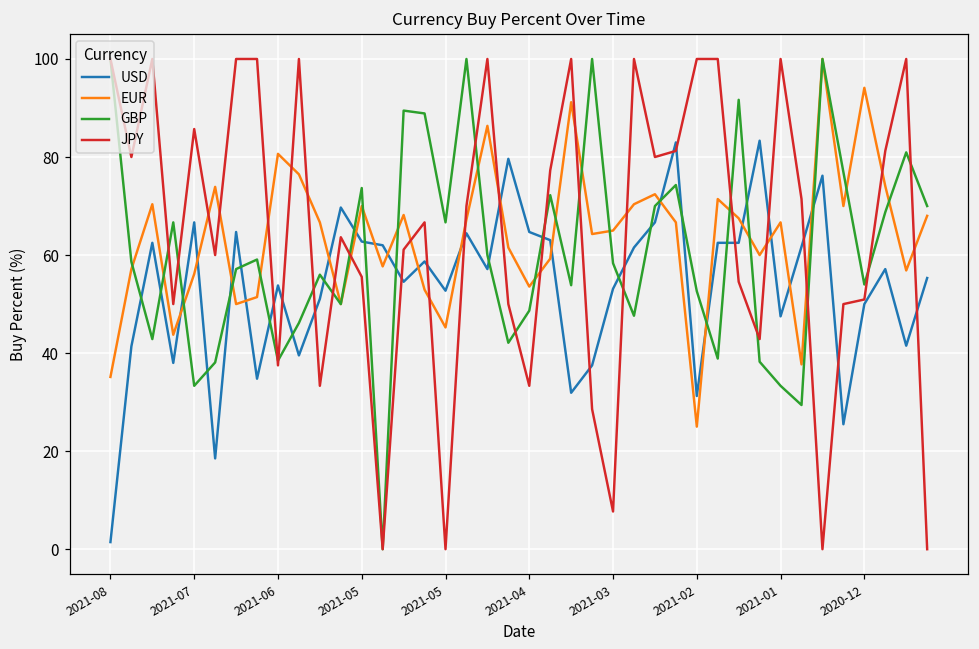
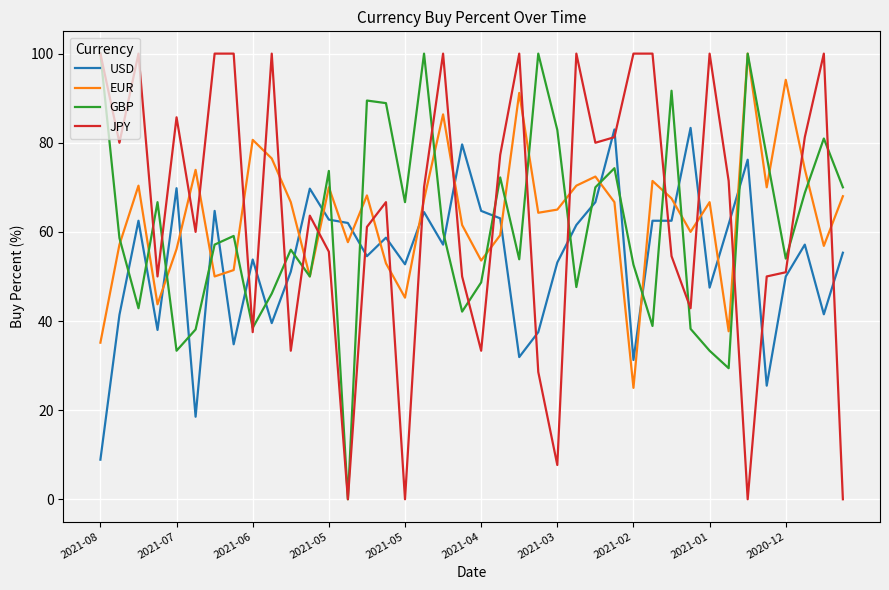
USD, 2021-08: 1 -> 9
USD, 2021-07: 67 -> 70
GBP, 2021-03: 58 -> 83
